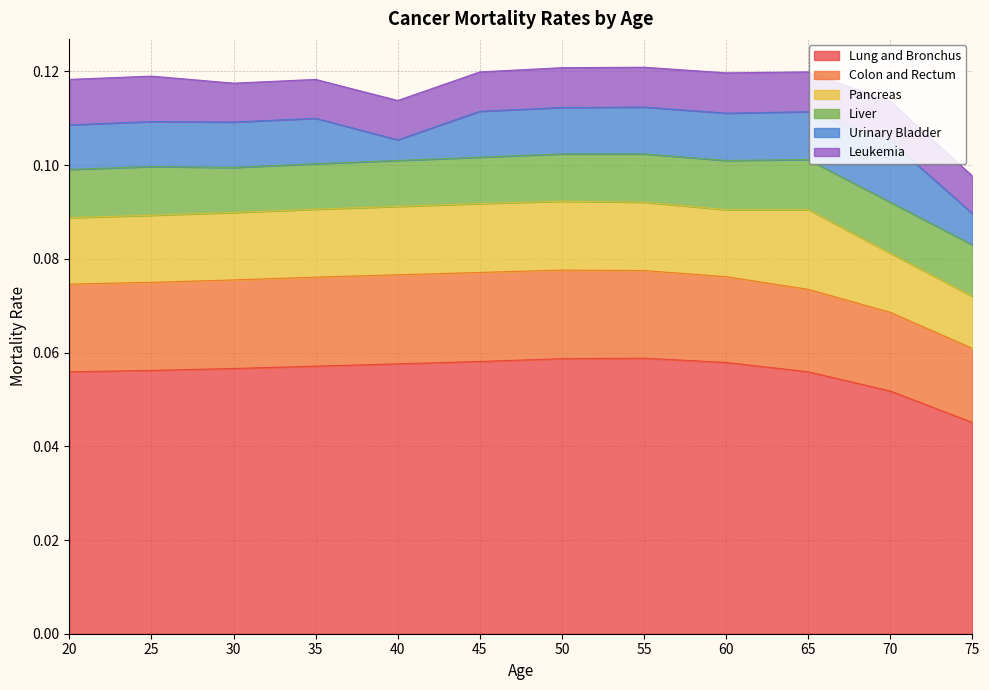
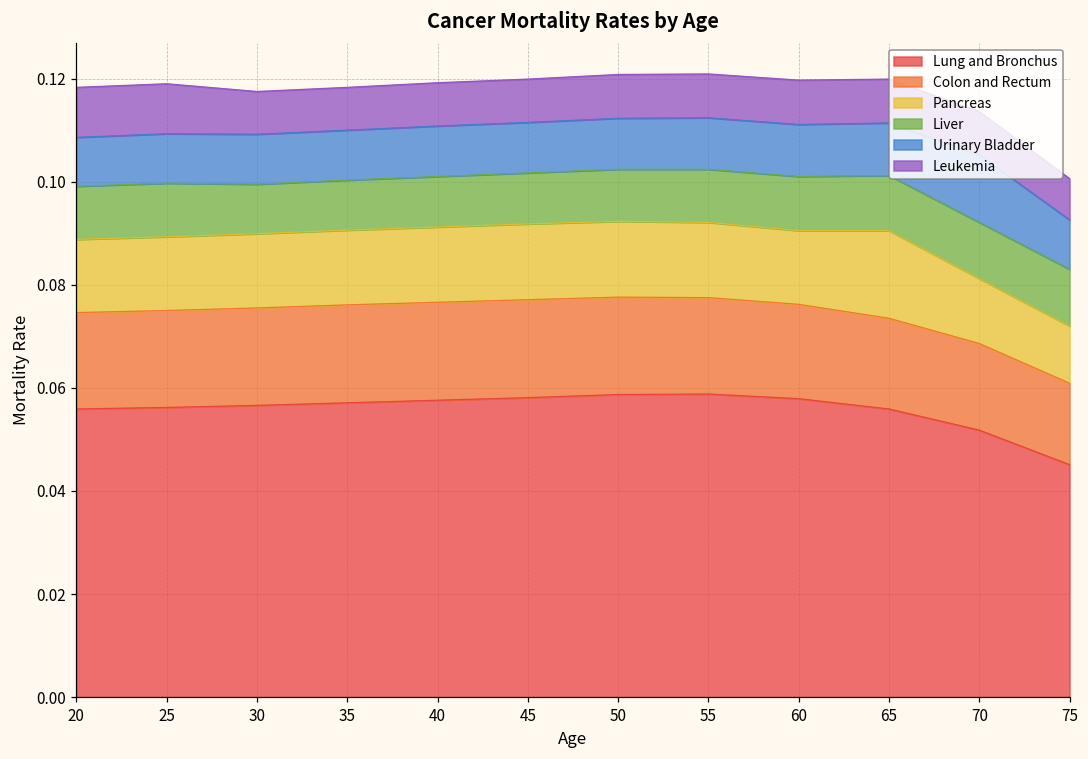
Urinary Bladder, 40: 0.004 -> 0.010
Urinary Bladder, 75: 0.007 -> 0.010
